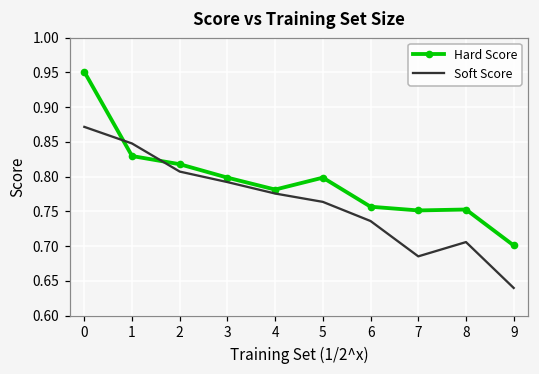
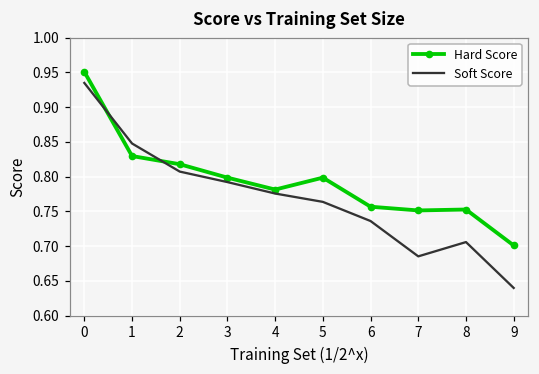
Soft Score, 0: 0.87 -> 0.93
